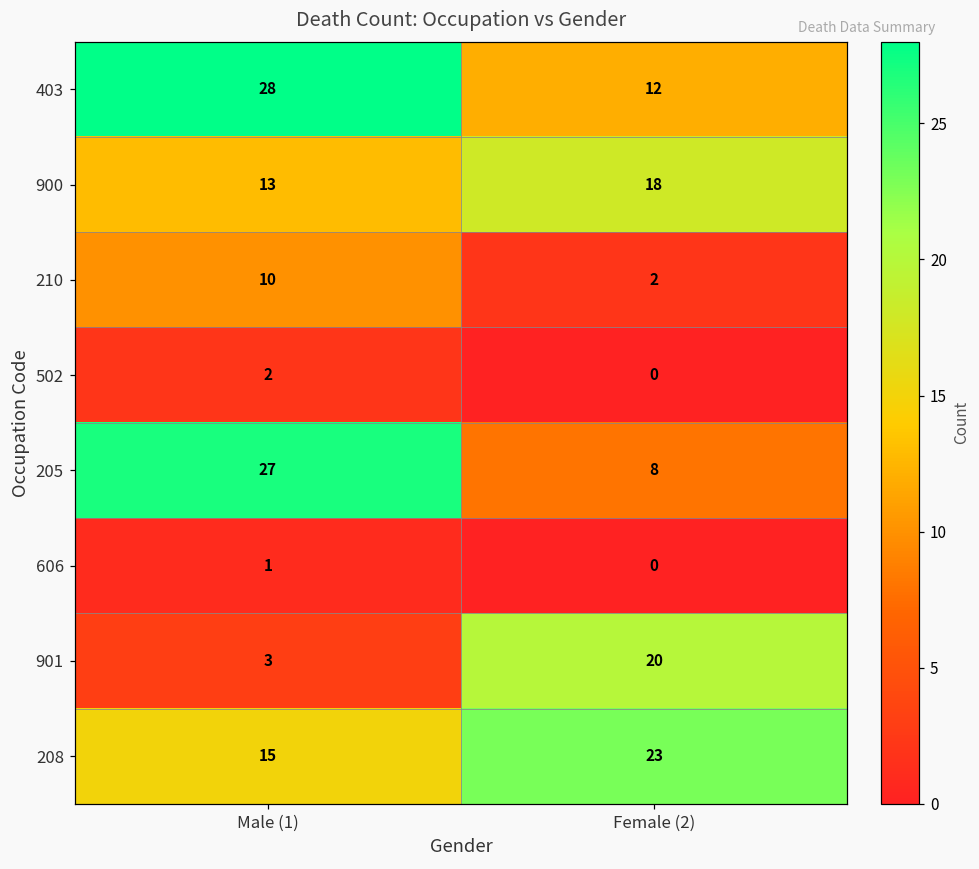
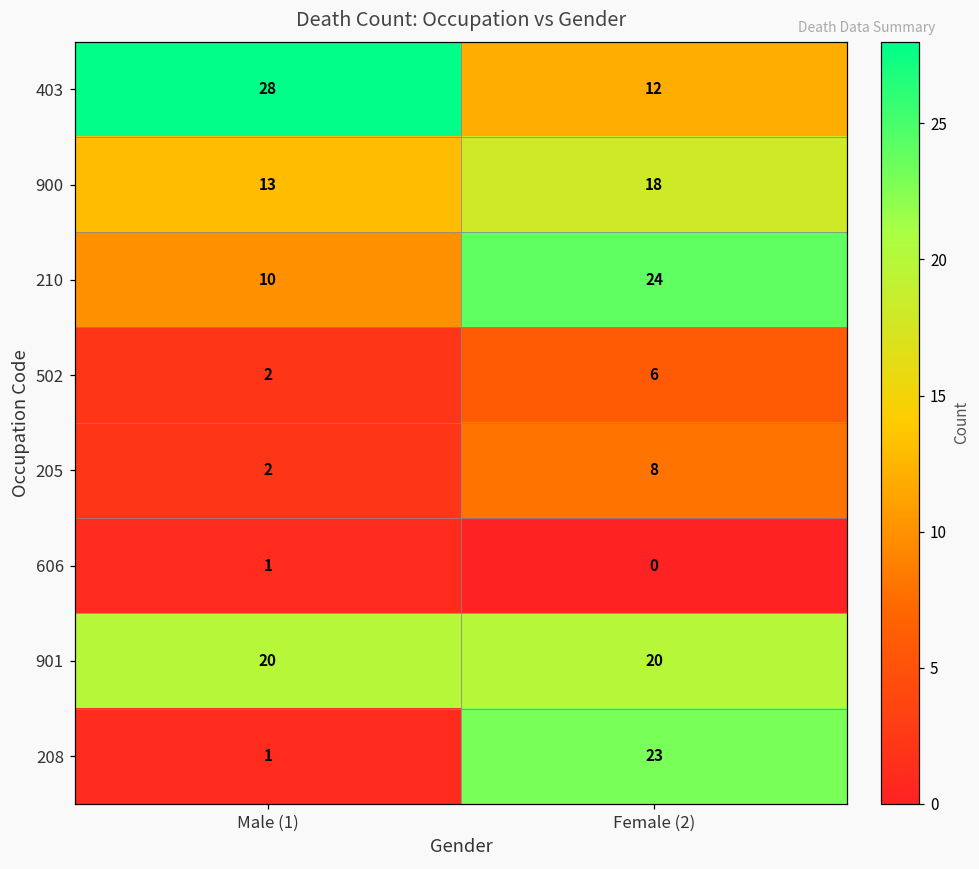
210, Female (2): 2 -> 24
502, Female (2): 0 -> 6
205, Male (1): 27 -> 2
901, Male (1): 3 -> 20
208, Male (1): 15 -> 1
